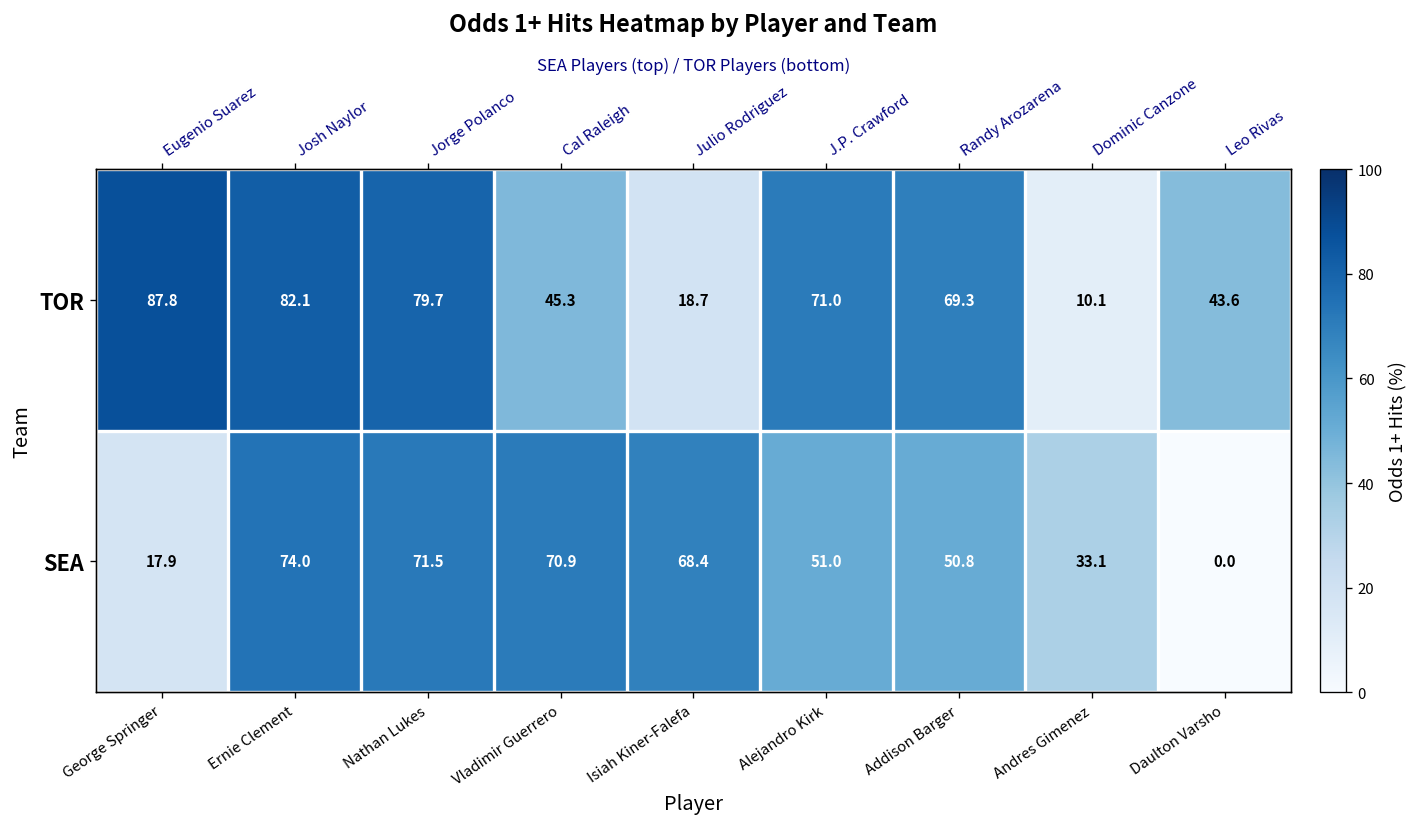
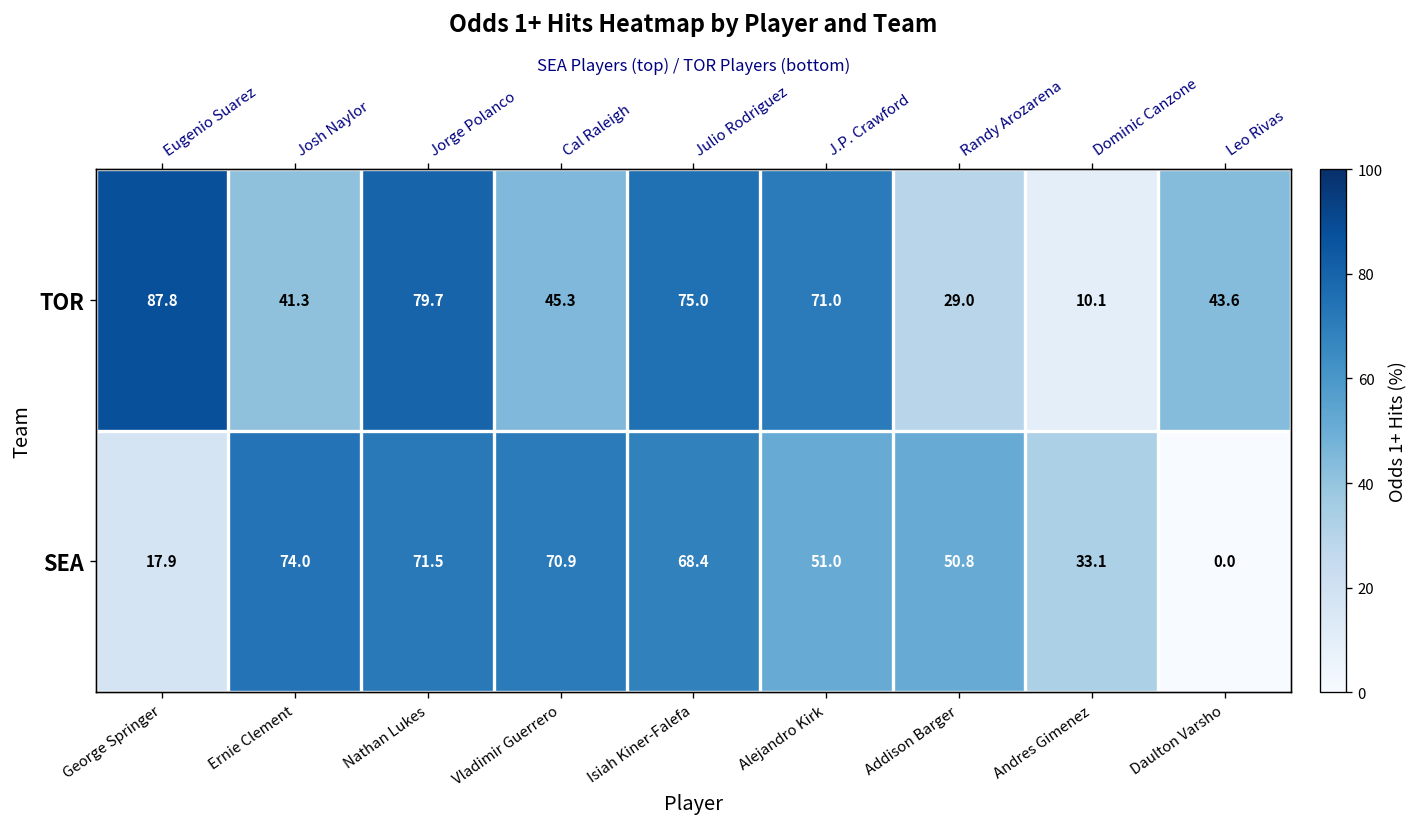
TOR, Ernie Clement: 82.1 -> 41.3
TOR, Isiah Kiner-Falefa: 18.7 -> 75.0
TOR, Addison Barger: 69.3 -> 29.0
